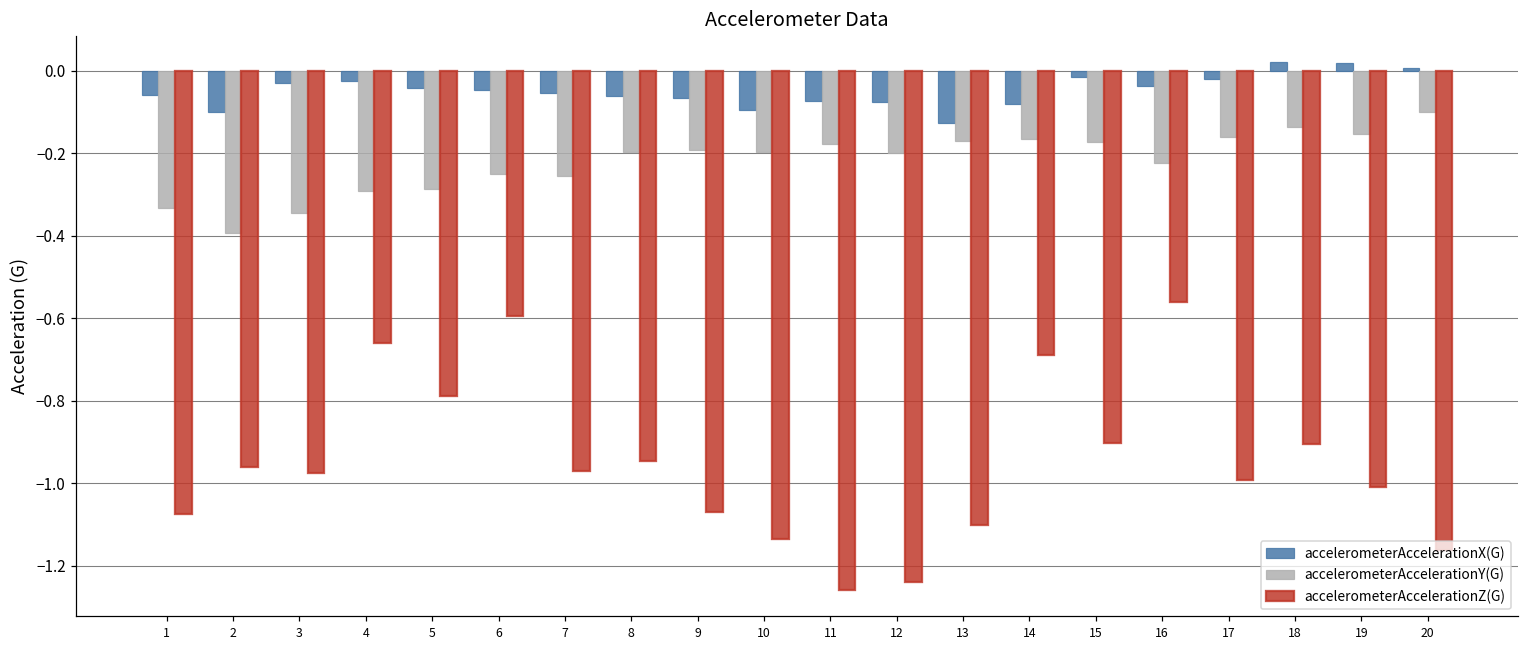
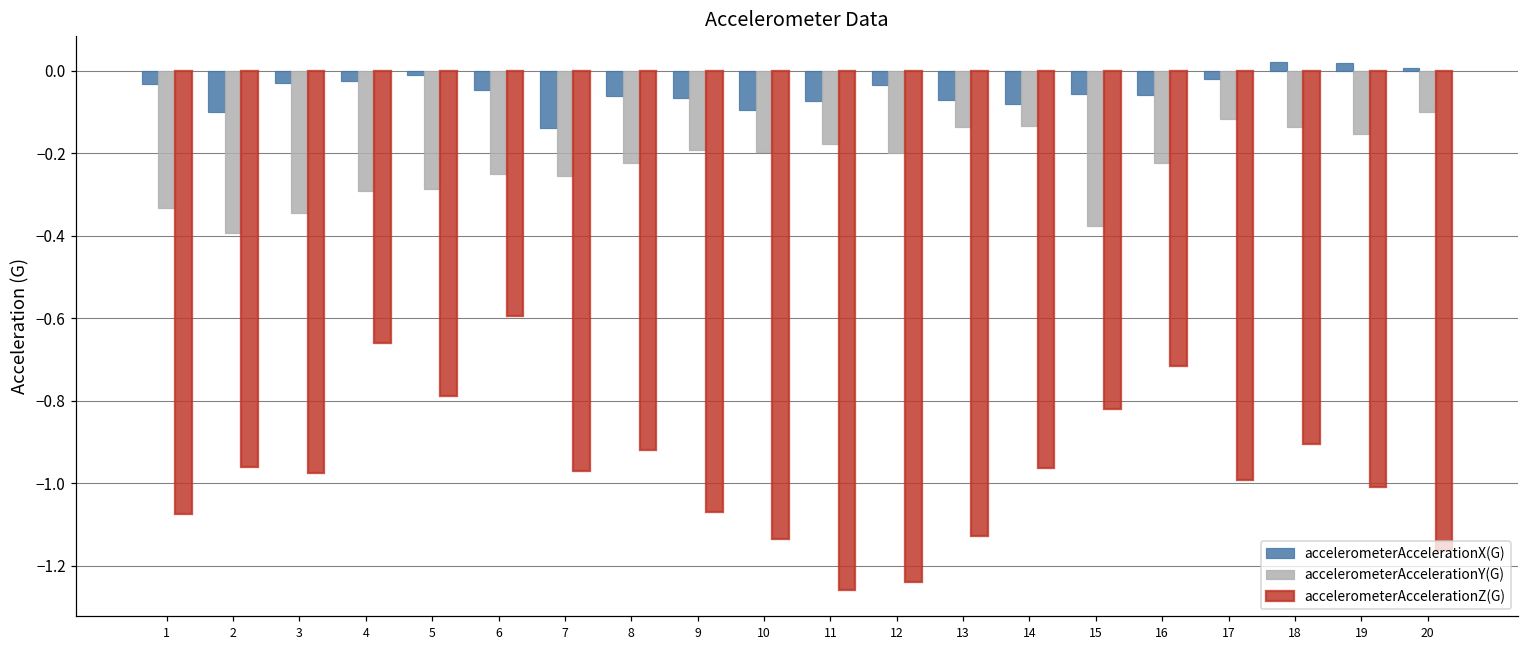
accelerometerAccelerationX(G), 1: -0.06 -> -0.03
accelerometerAccelerationX(G), 5: -0.04 -> -0.01
accelerometerAccelerationX(G), 7: -0.05 -> -0.14
accelerometerAccelerationY(G), 8: -0.20 -> -0.22
accelerometerAccelerationZ(G), 8: -0.95 -> -0.92
accelerometerAccelerationX(G), 12: -0.08 -> -0.03
accelerometerAccelerationX(G), 13: -0.13 -> -0.07
accelerometerAccelerationY(G), 13: -0.17 -> -0.14
accelerometerAccelerationZ(G), 13: -1.10 -> -1.13
accelerometerAccelerationY(G), 14: -0.17 -> -0.13
accelerometerAccelerationZ(G), 14: -0.69 -> -0.96
accelerometerAccelerationX(G), 15: -0.02 -> -0.06
accelerometerAccelerationY(G), 15: -0.17 -> -0.38
accelerometerAccelerationZ(G), 15: -0.90 -> -0.82
accelerometerAccelerationX(G), 16: -0.04 -> -0.06
accelerometerAccelerationZ(G), 16: -0.56 -> -0.72
accelerometerAccelerationY(G), 17: -0.16 -> -0.12
